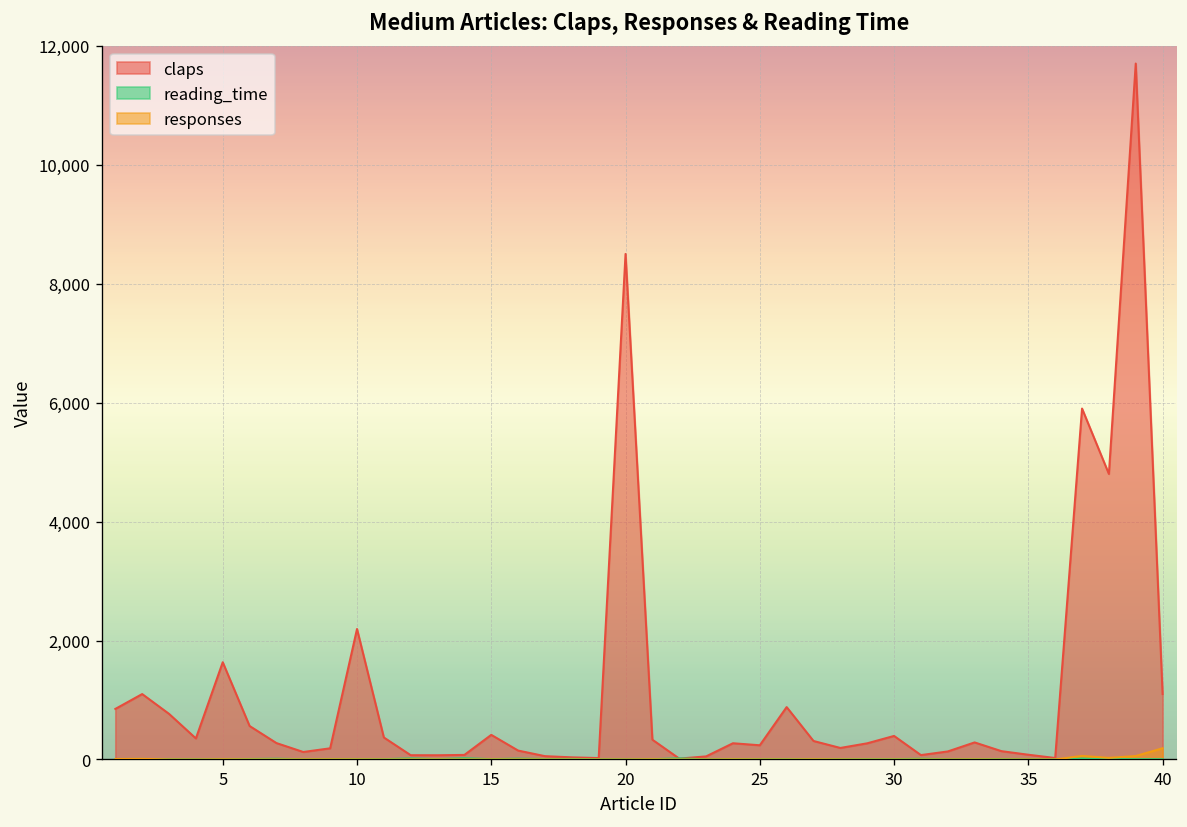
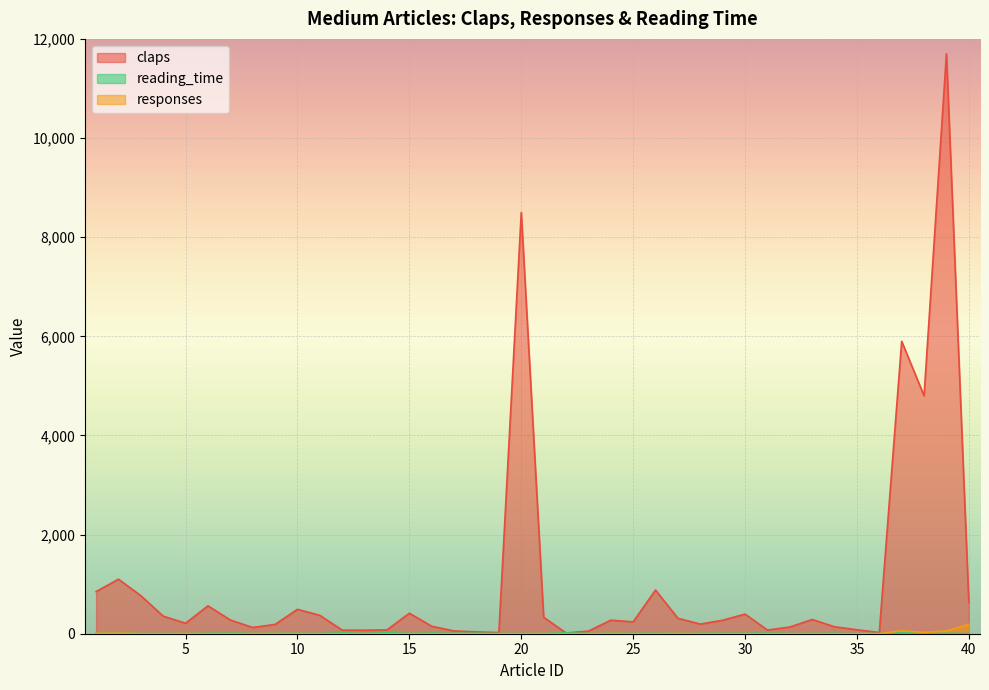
claps, 5: 1,600 -> 200
claps, 10: 2,200 -> 500
claps, 40: 1,100 -> 600
